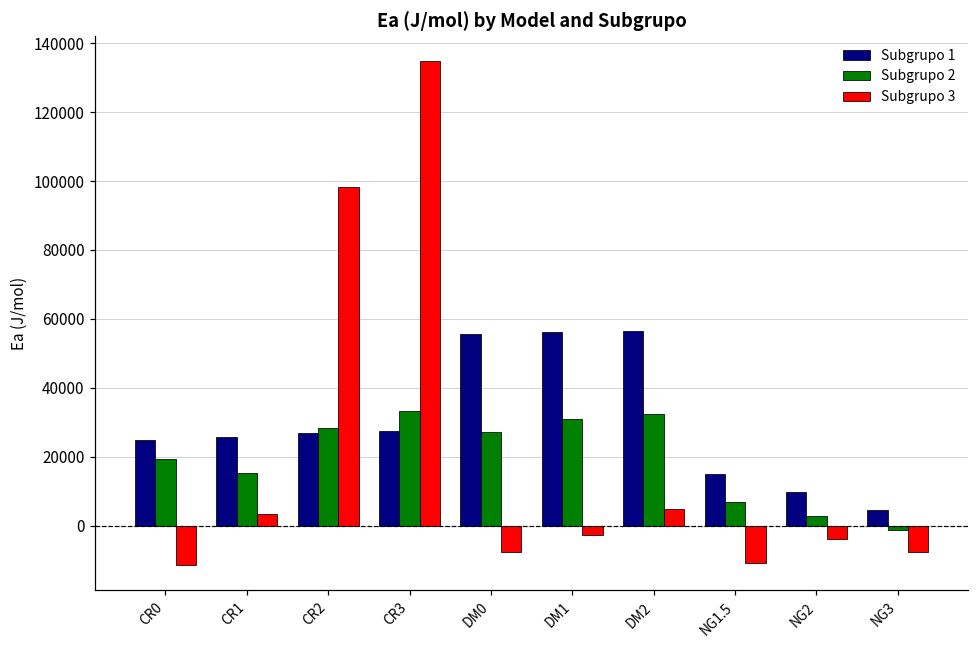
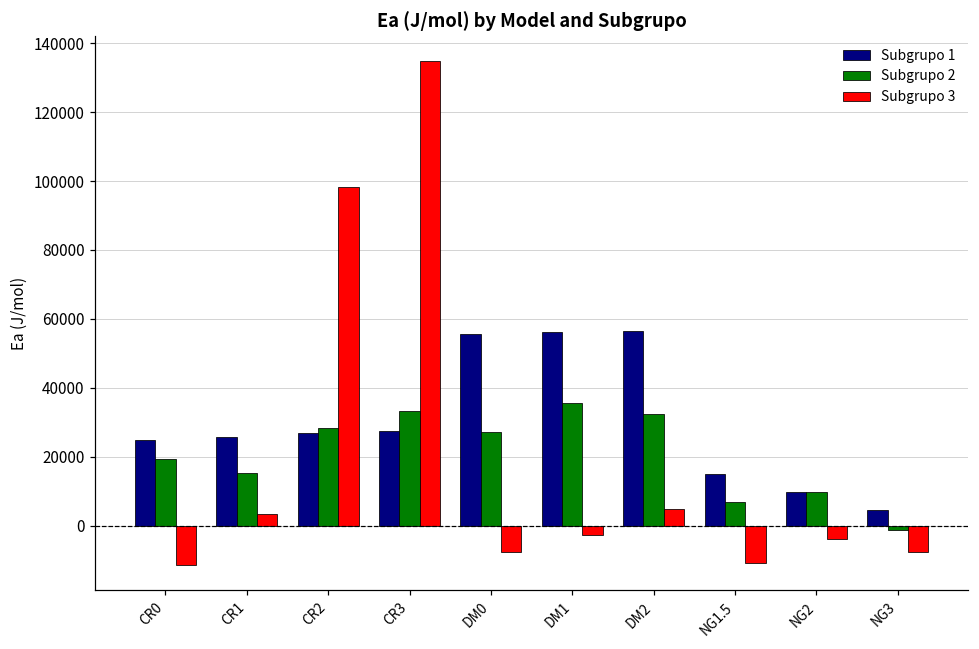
Subgrupo 2, DM1: 31000 -> 36000
Subgrupo 2, NG2: 3000 -> 10000
